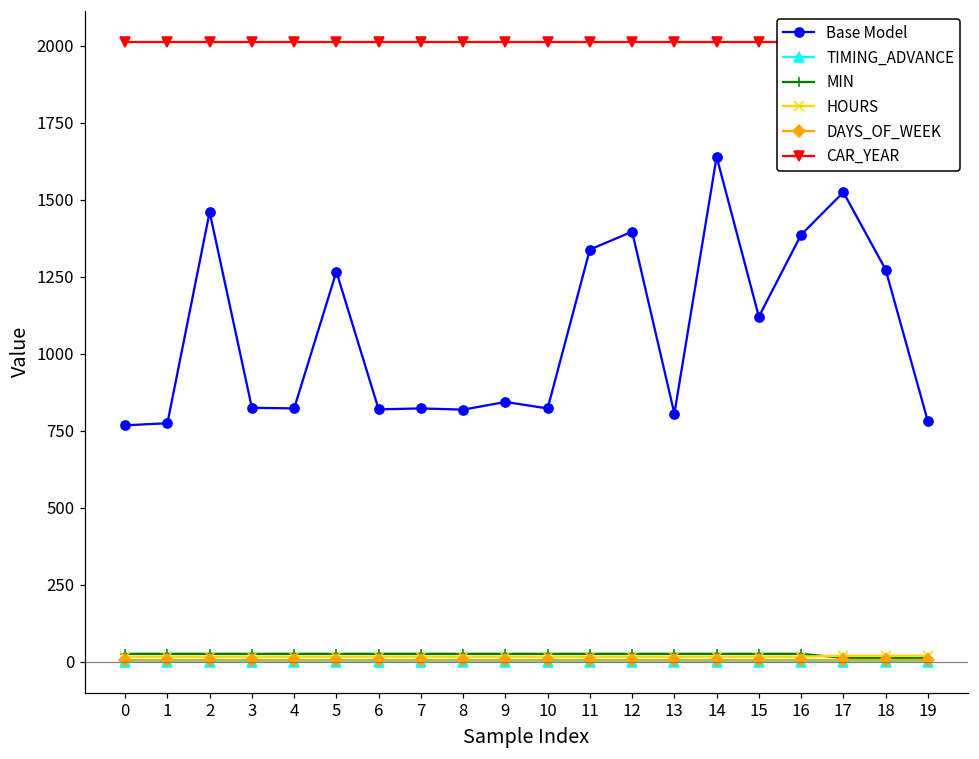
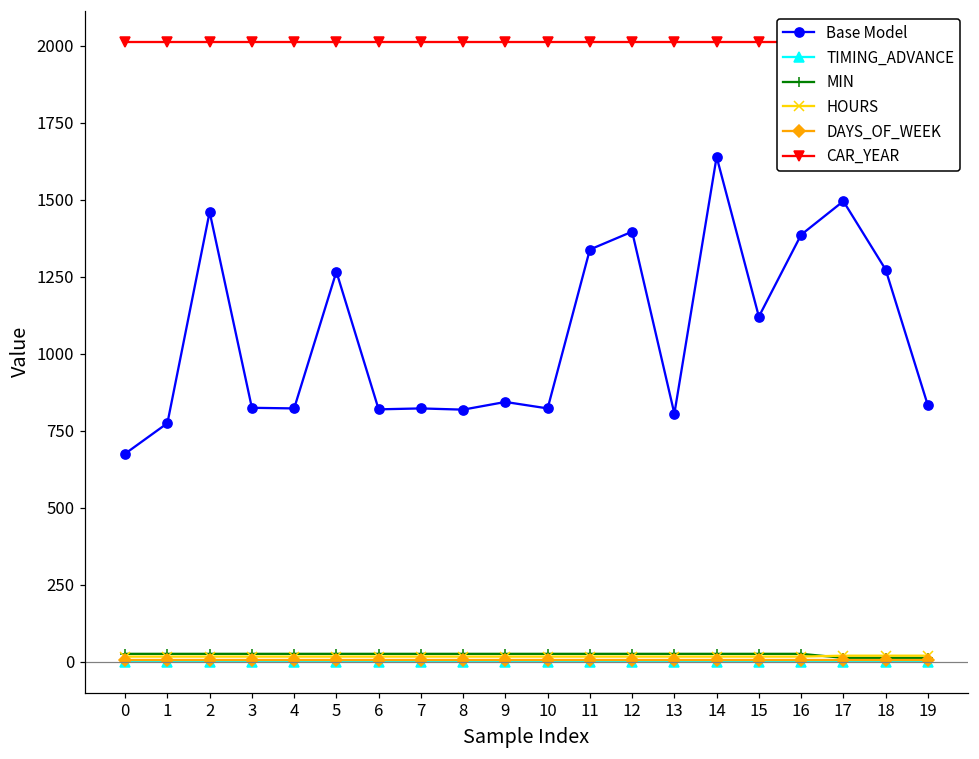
Base Model, 0: 770 -> 680
Base Model, 17: 1530 -> 1500
Base Model, 19: 780 -> 830
